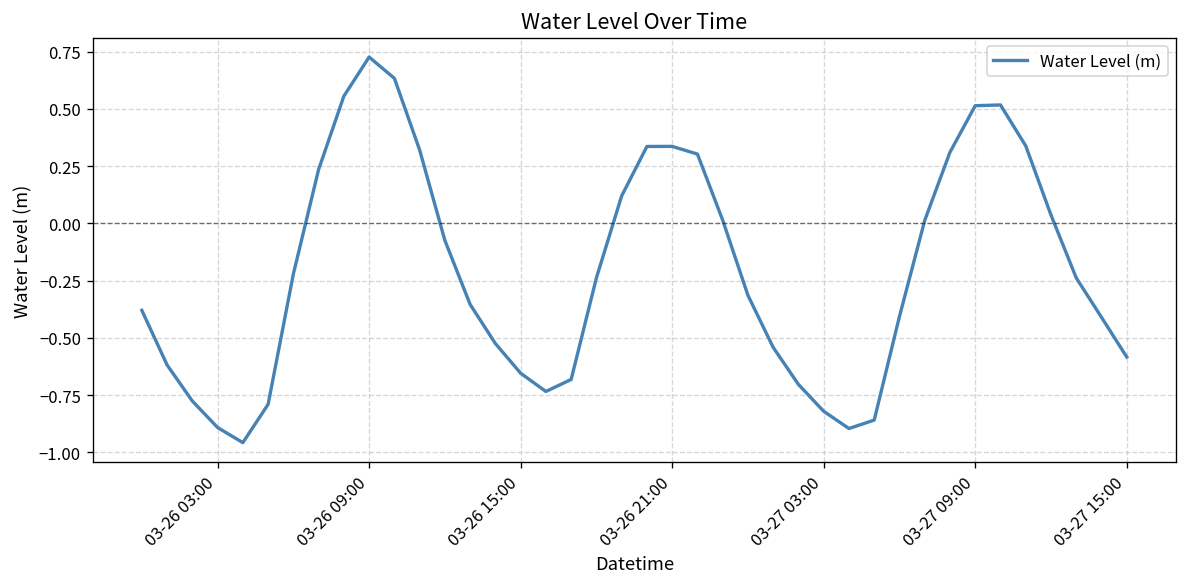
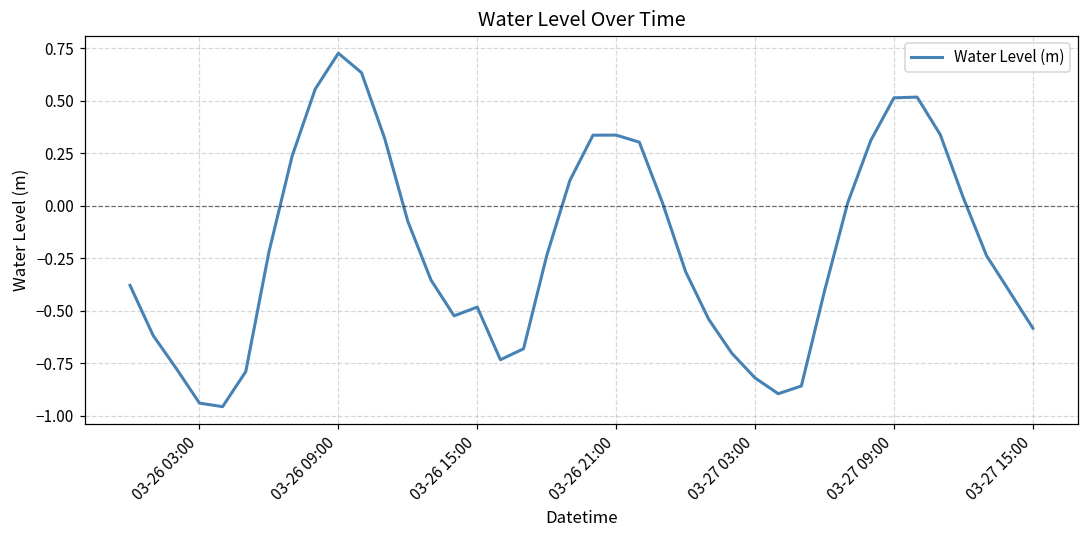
03-26 03:00: -0.89 -> -0.94
03-26 15:00: -0.65 -> -0.48
